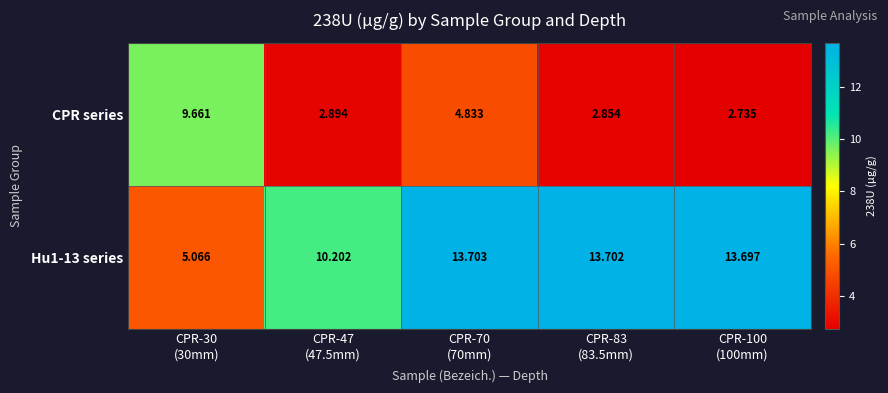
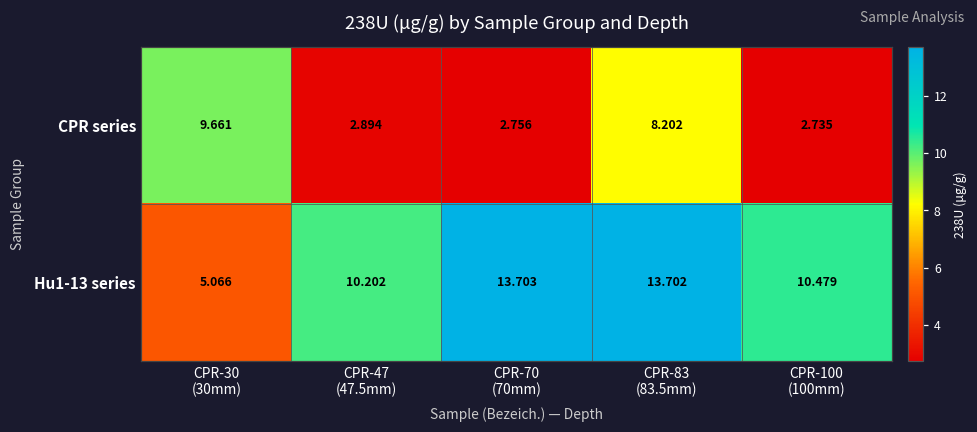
CPR series, CPR-70 (70mm): 4.833 -> 2.756
CPR series, CPR-83 (83.5mm): 2.854 -> 8.202
Hu1-13 series, CPR-100 (100mm): 13.697 -> 10.479
